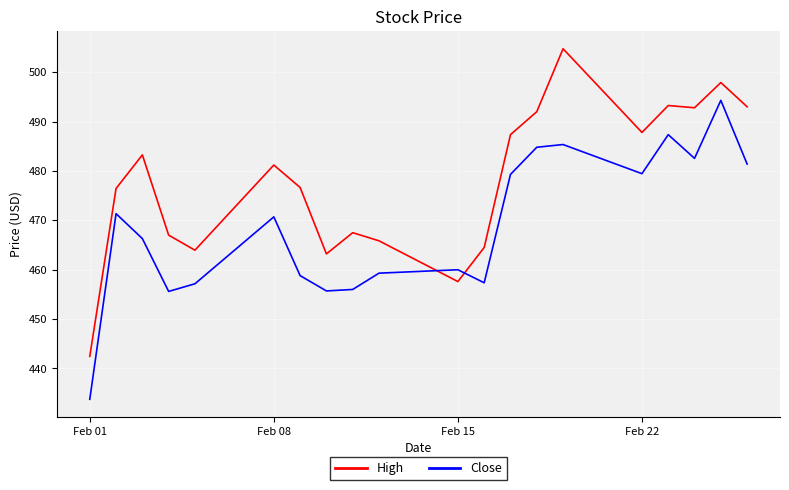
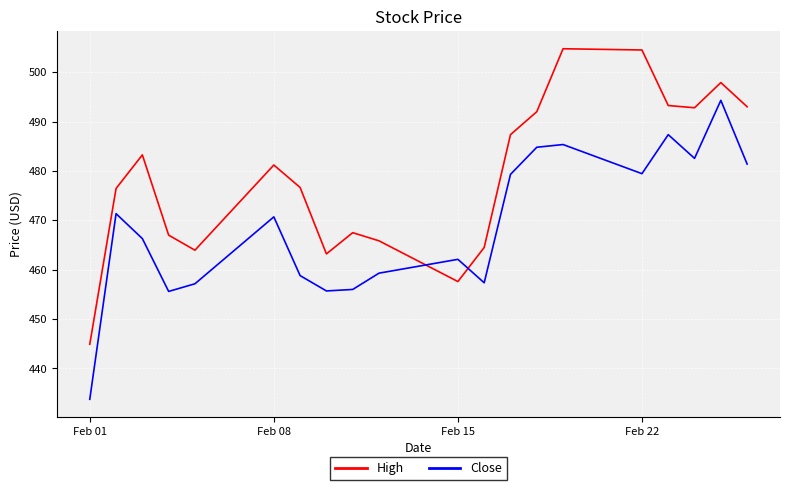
High, Feb 01: 442 -> 445
Close, Feb 15: 460 -> 462
High, Feb 22: 488 -> 505
